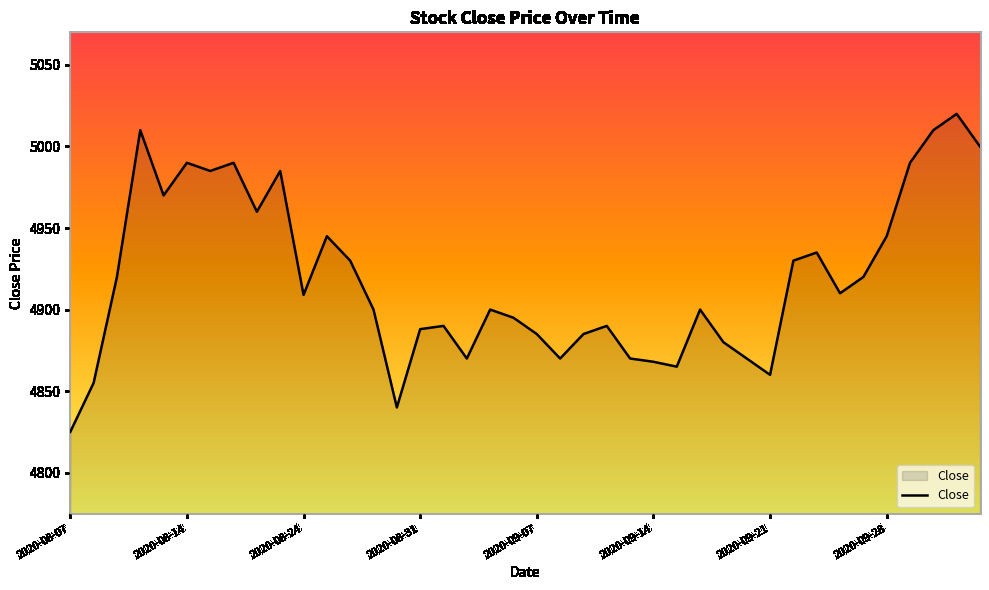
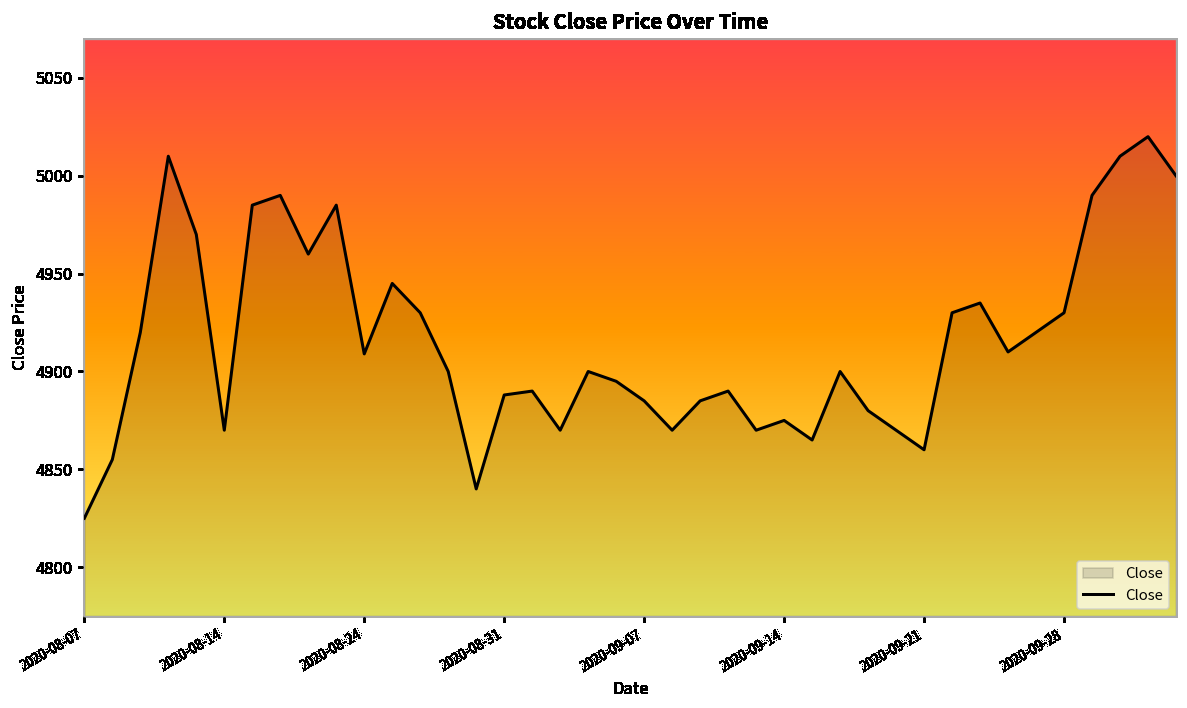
2020-08-14: 4990 -> 4870
2020-09-14: 4868 -> 4875
2020-09-28: 4945 -> 4930
